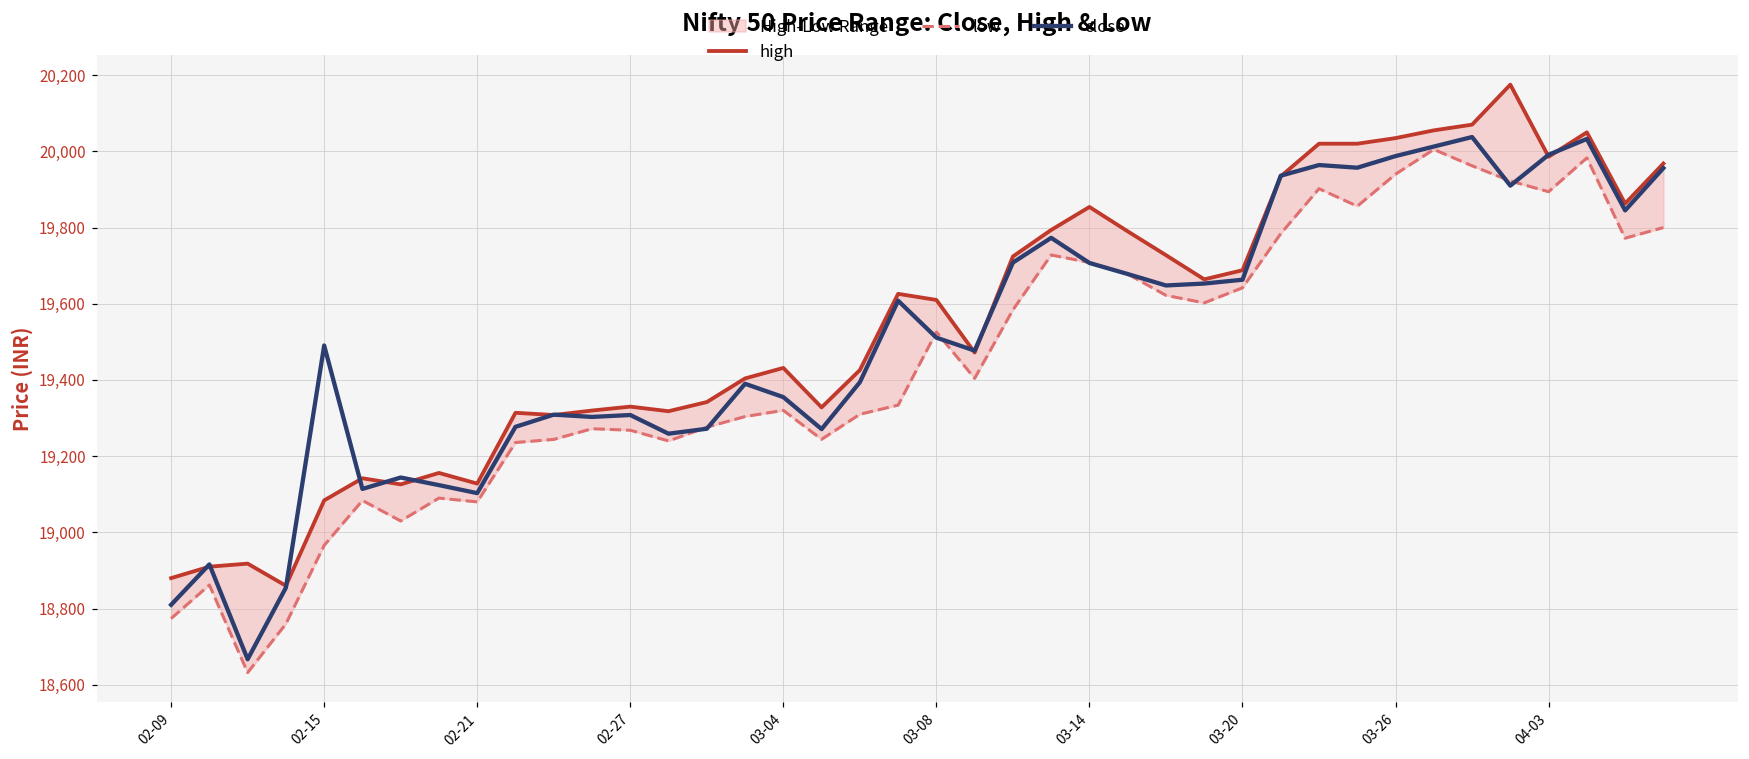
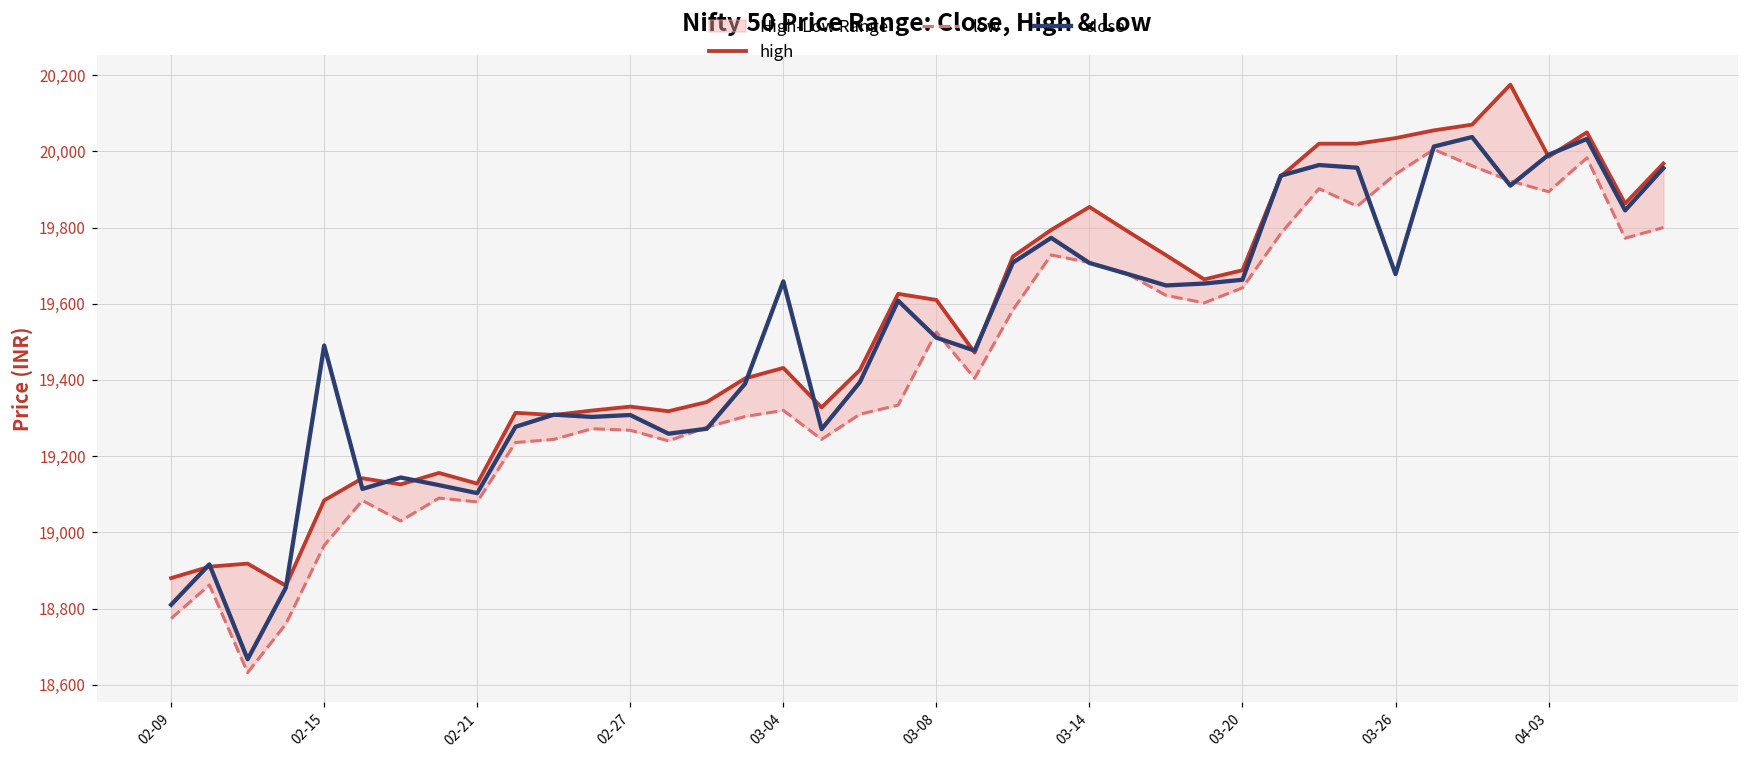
close, 03-04: 19,360 -> 19,660
close, 03-26: 19,990 -> 19,680
